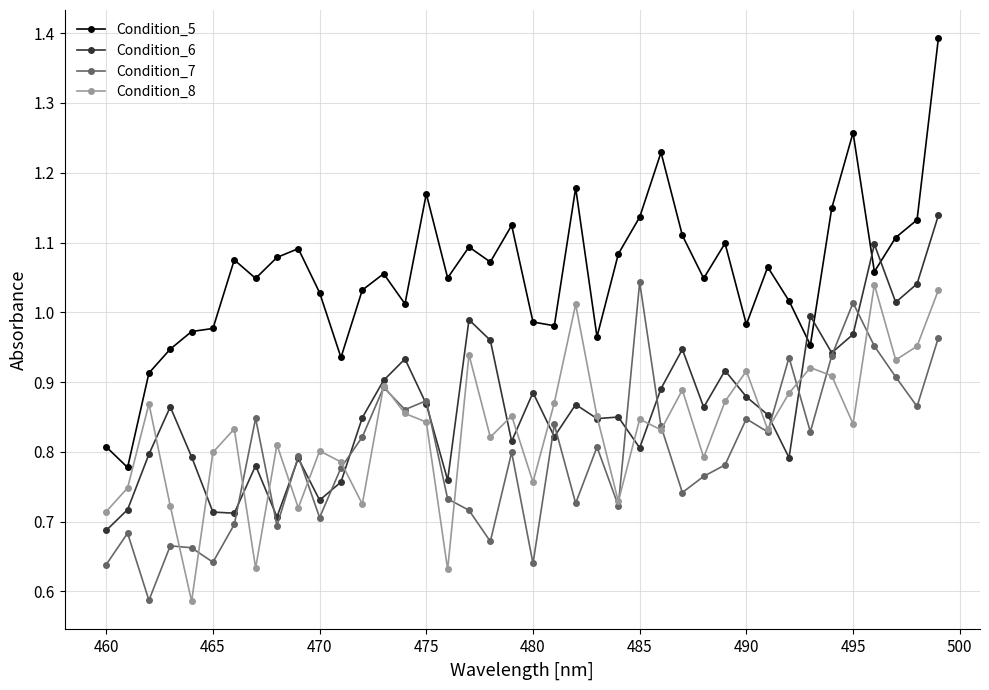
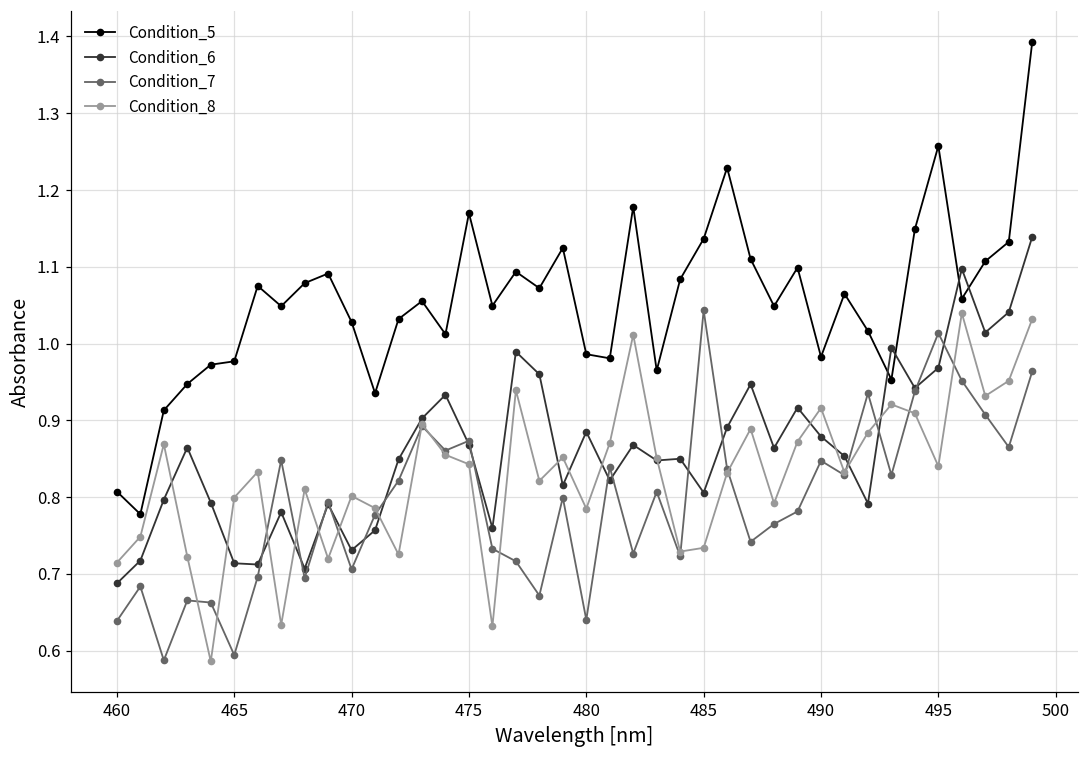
Condition_7, 465: 0.64 -> 0.59
Condition_8, 480: 0.76 -> 0.78
Condition_8, 485: 0.85 -> 0.73
